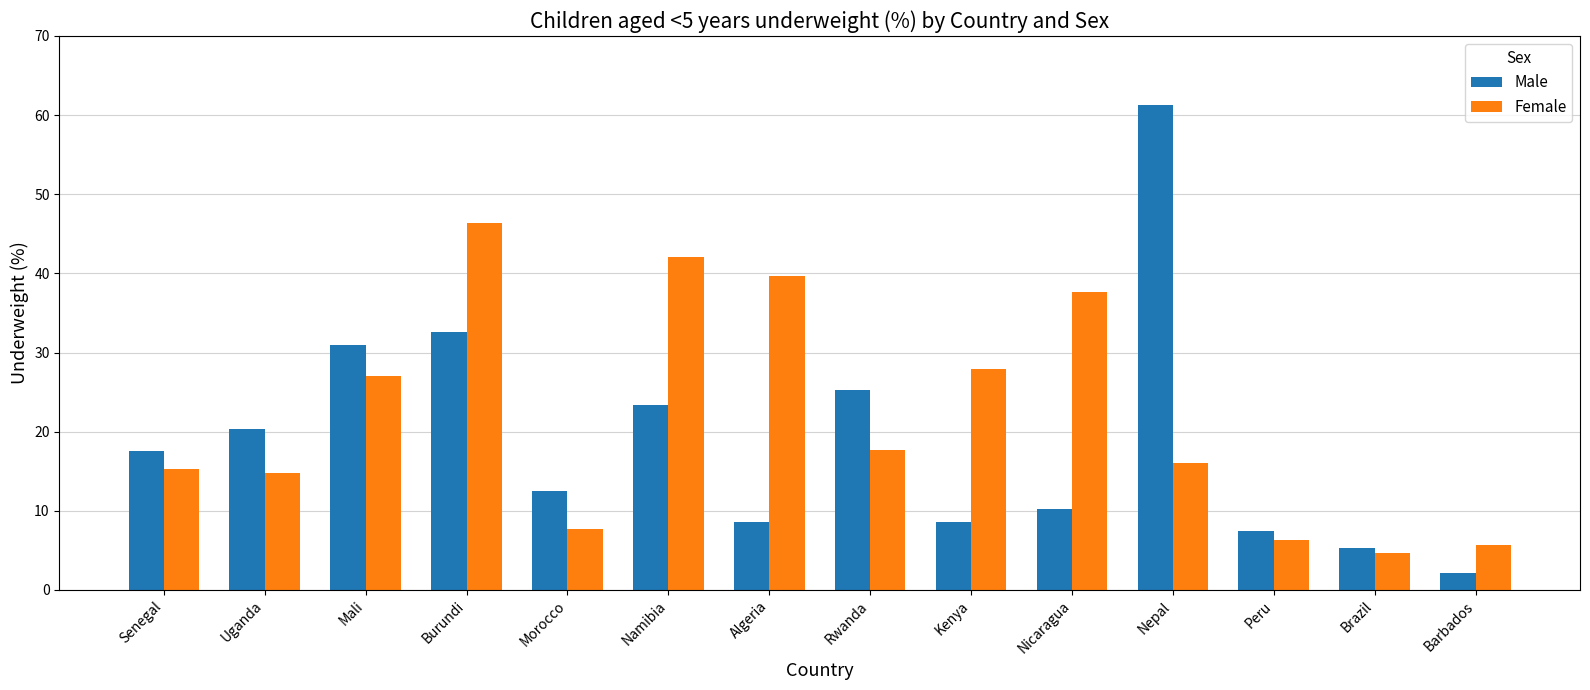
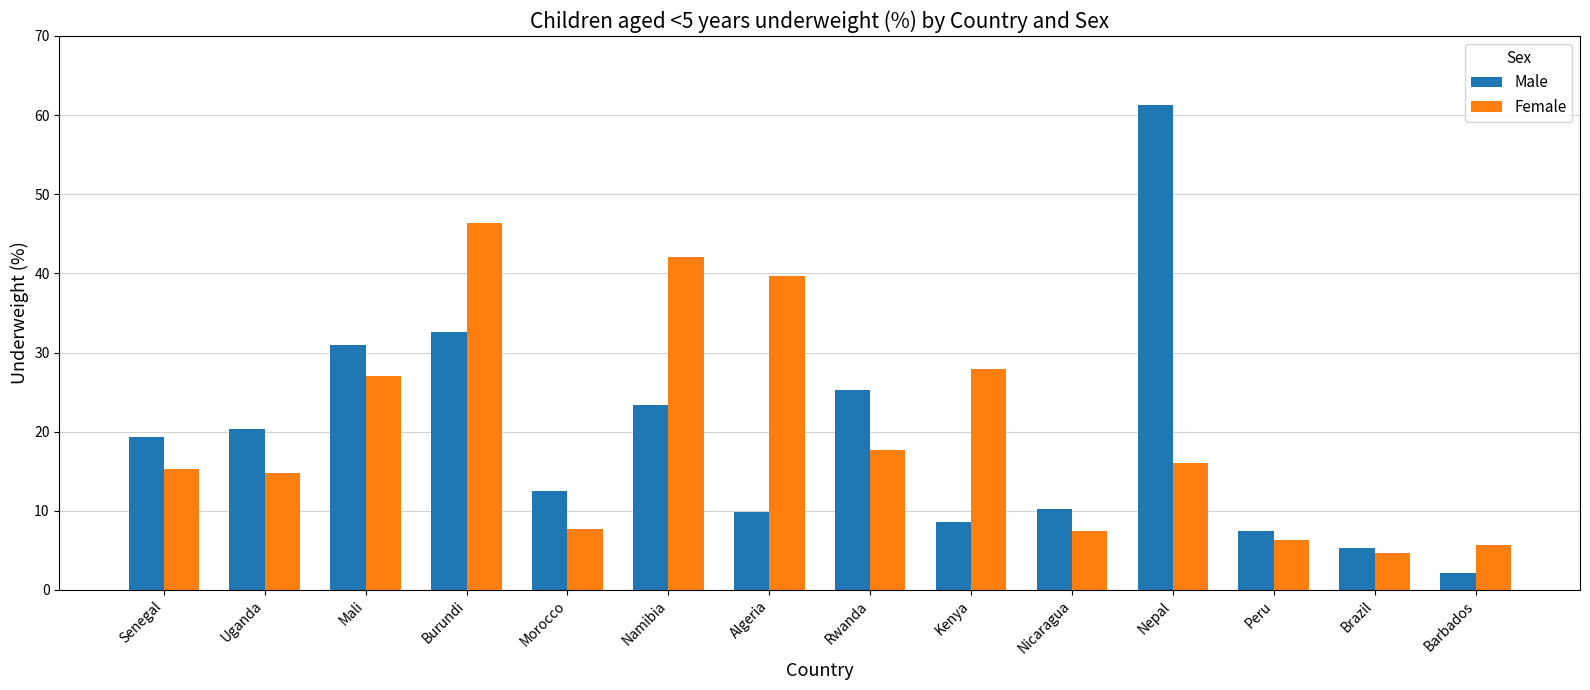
Male, Senegal: 18 -> 19
Male, Algeria: 9 -> 10
Female, Nicaragua: 38 -> 8
